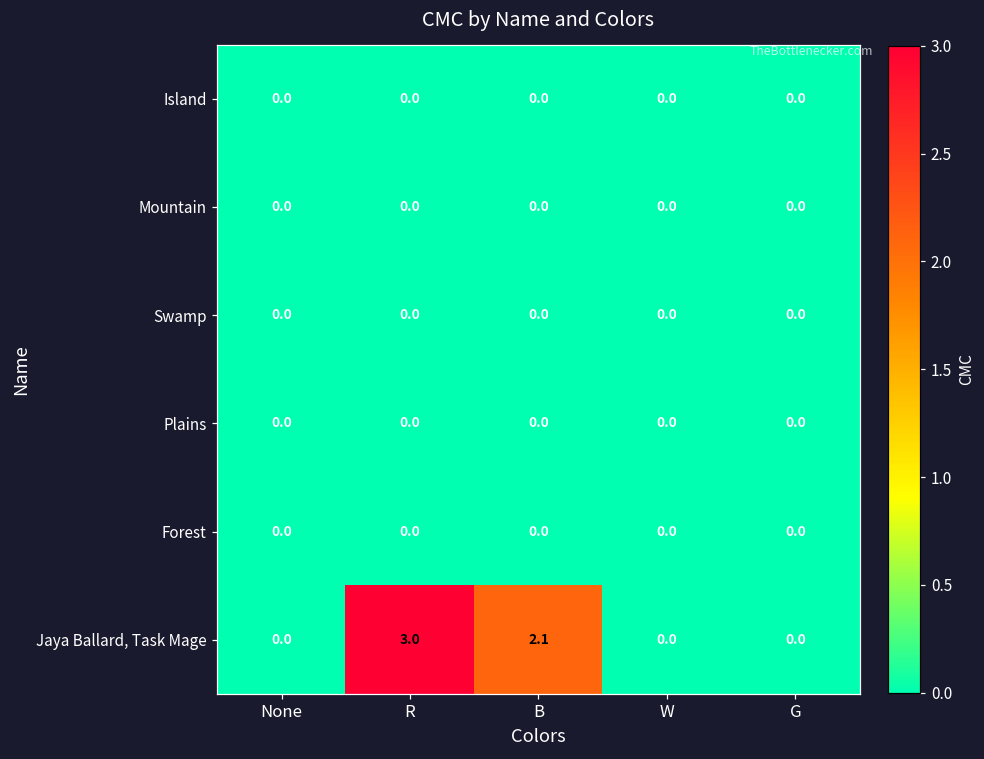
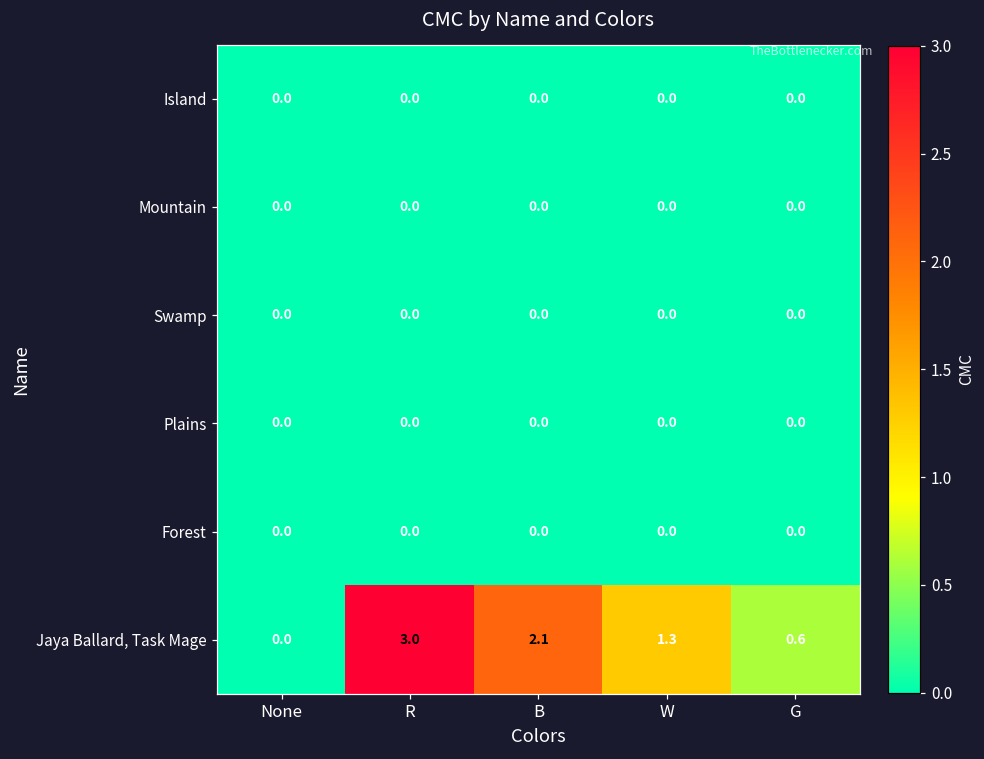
Jaya Ballard, Task Mage, W: 0.0 -> 1.3
Jaya Ballard, Task Mage, G: 0.0 -> 0.6
